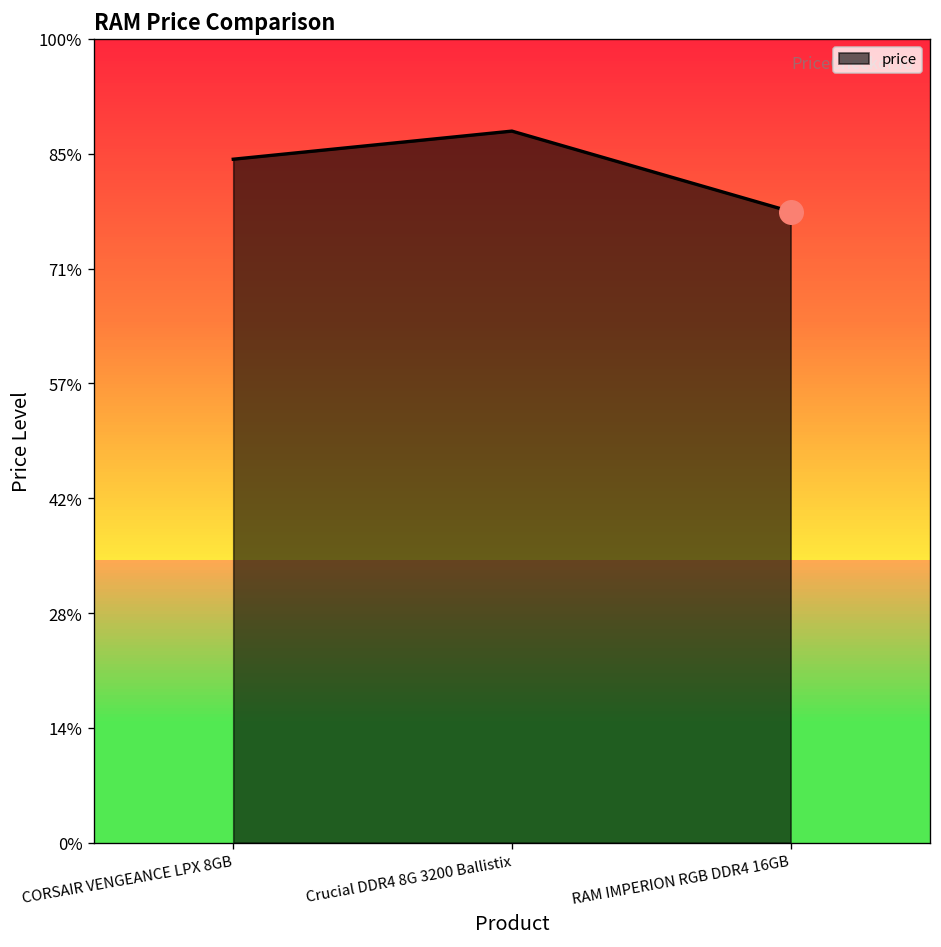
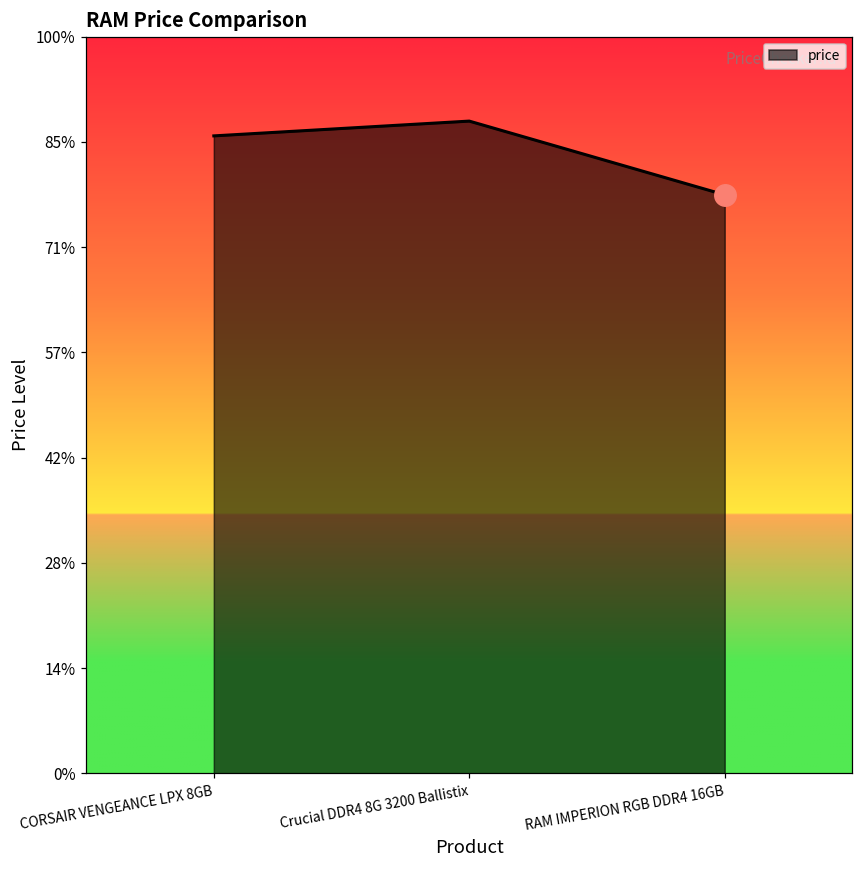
price, CORSAIR VENGEANCE LPX 8GB: 85% -> 87%
